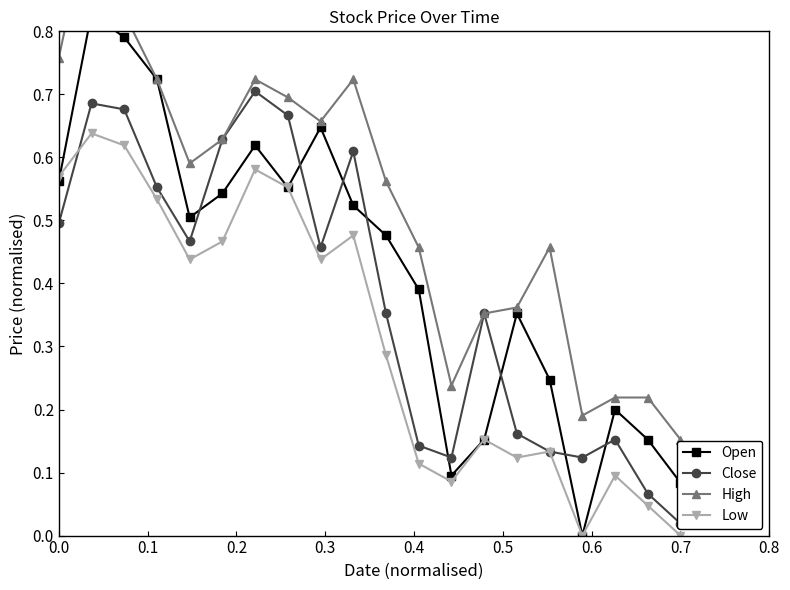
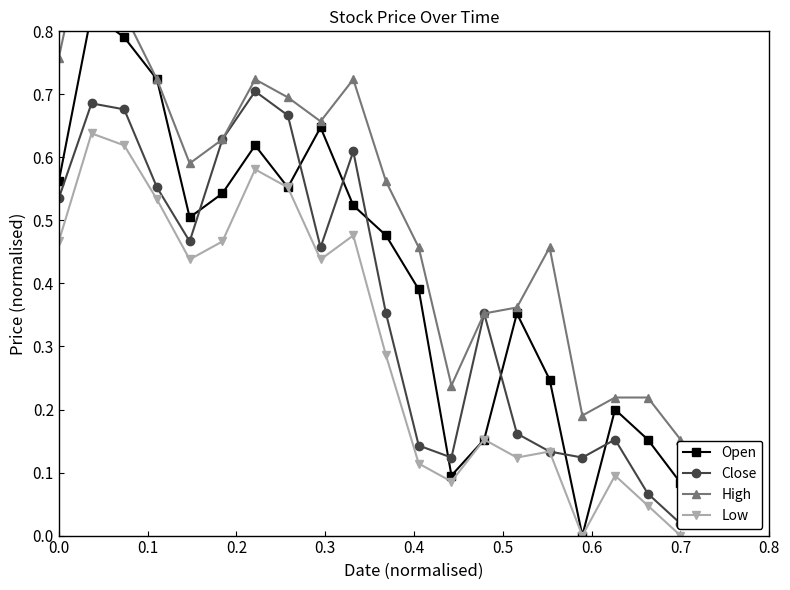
Close, 0.0: 0.50 -> 0.54
Low, 0.0: 0.57 -> 0.47
